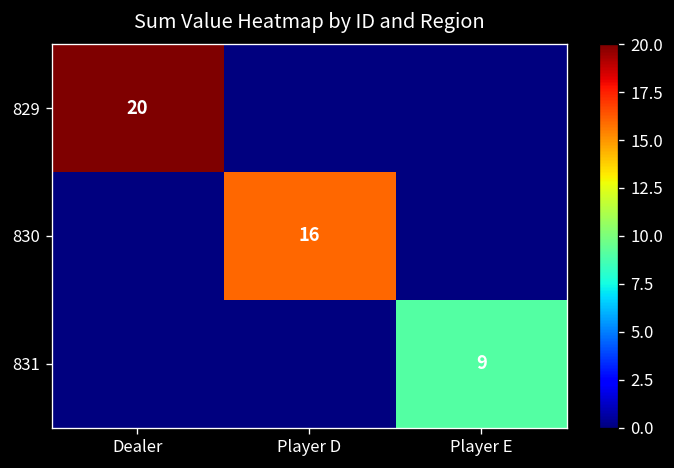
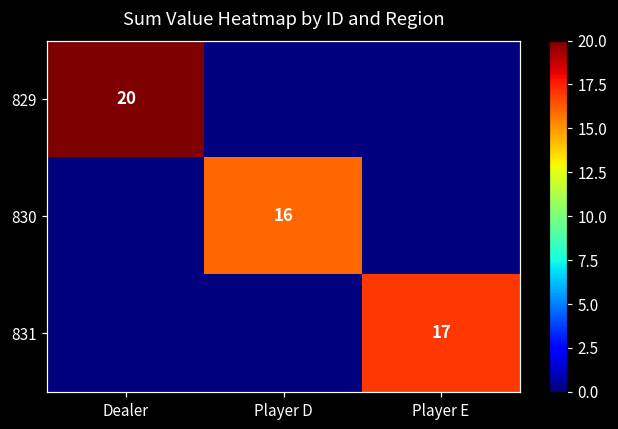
831, Player E: 9 -> 17
